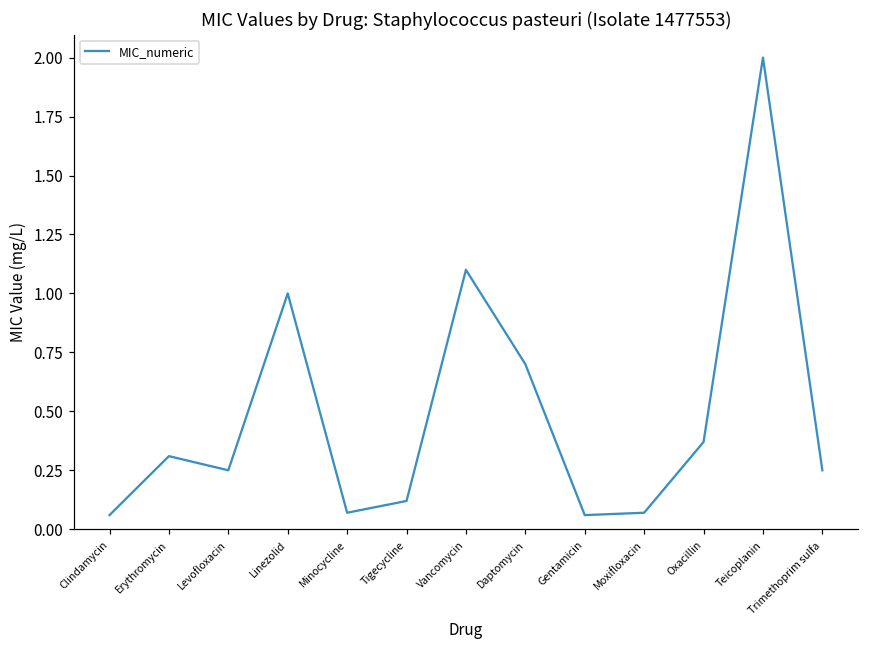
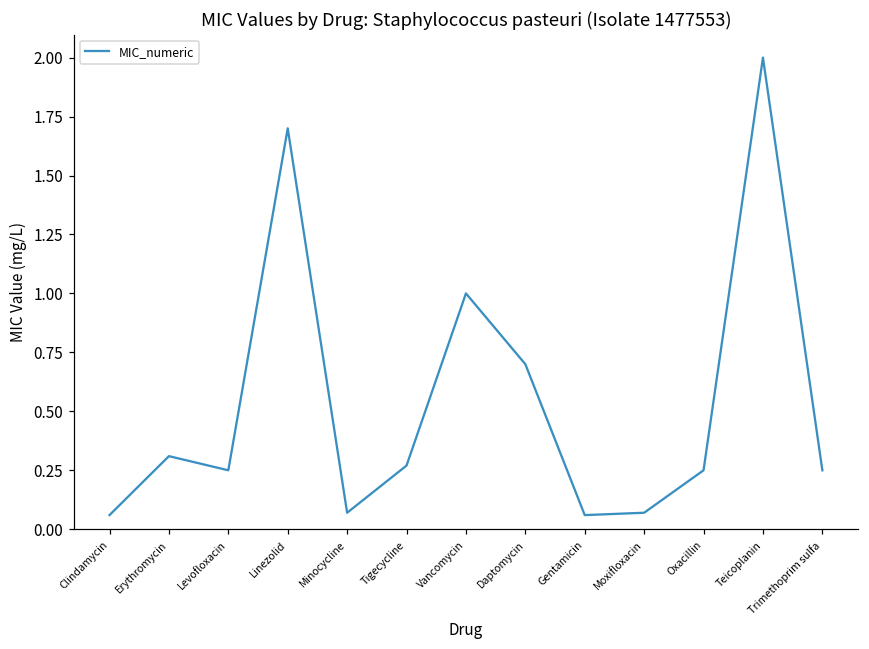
Linezolid: 1.0 -> 1.7
Tigecycline: 0.12 -> 0.27
Vancomycin: 1.1 -> 1.0
Oxacillin: 0.37 -> 0.25
